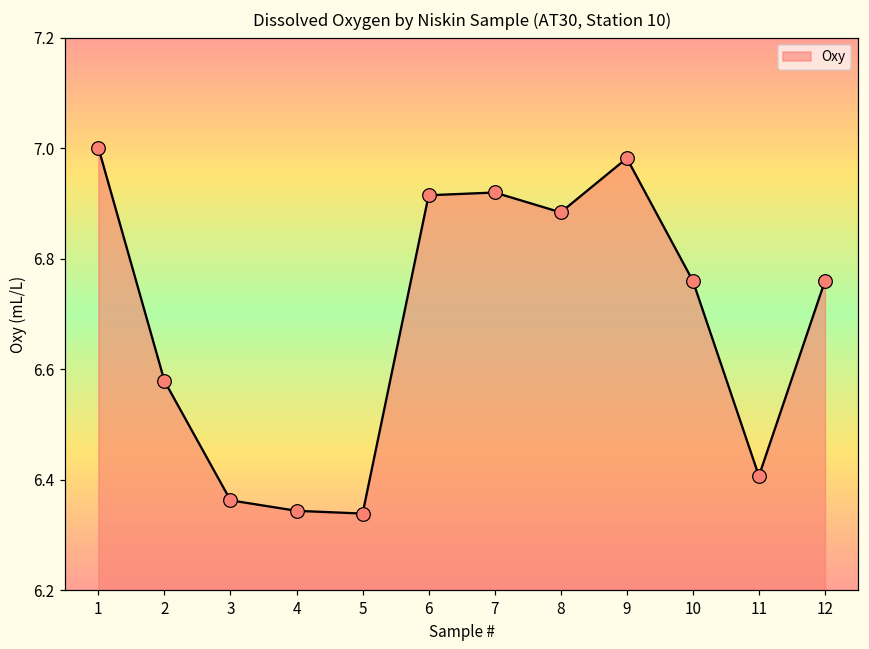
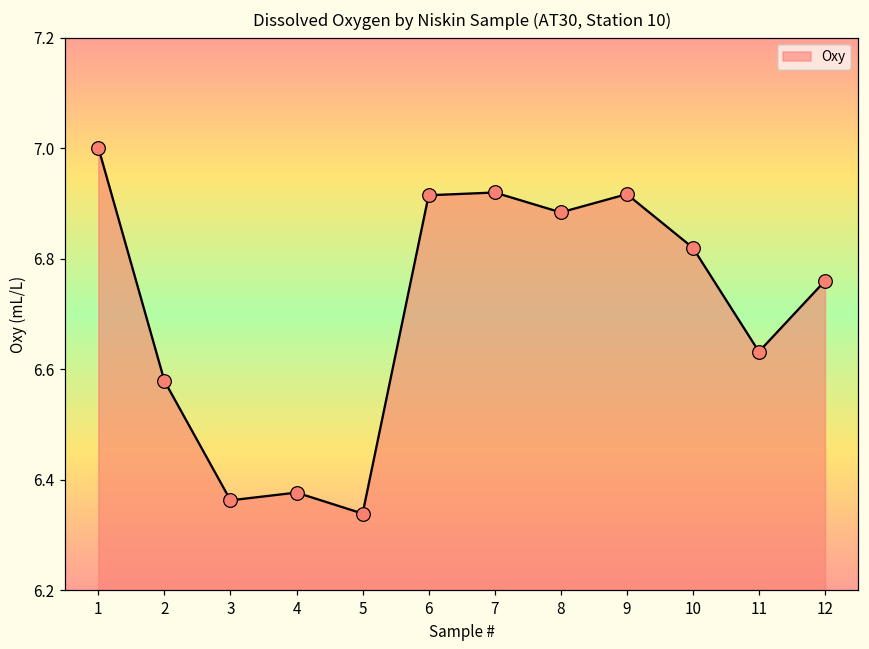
4: 6.34 -> 6.38
9: 6.98 -> 6.92
10: 6.76 -> 6.82
11: 6.41 -> 6.63
